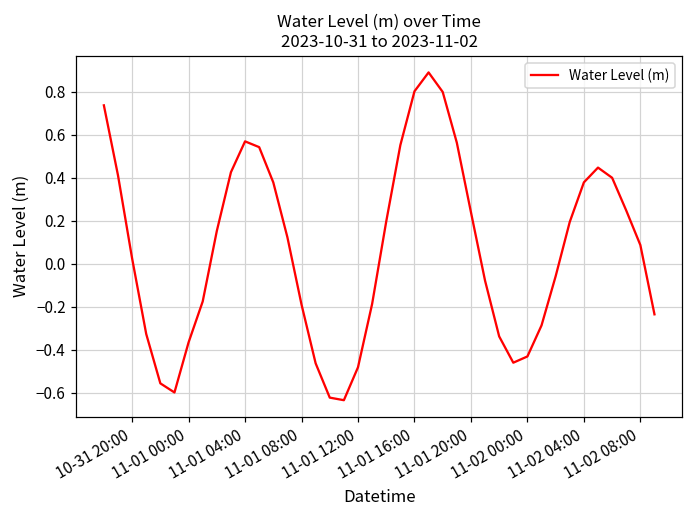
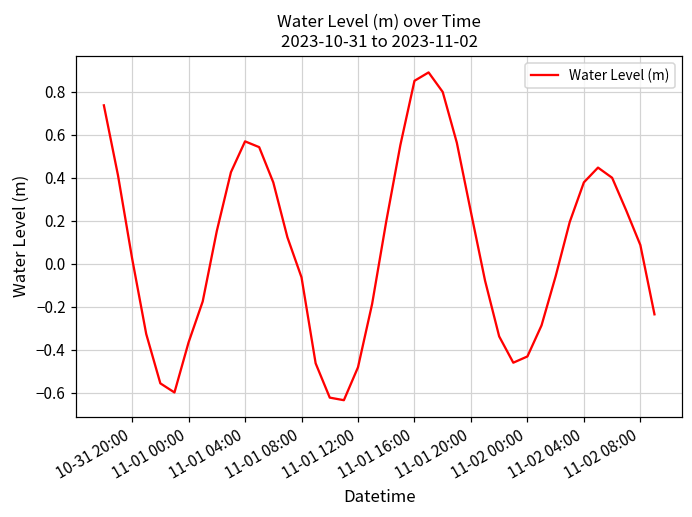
11-01 08:00: -0.19 -> -0.06
11-01 16:00: 0.80 -> 0.85
